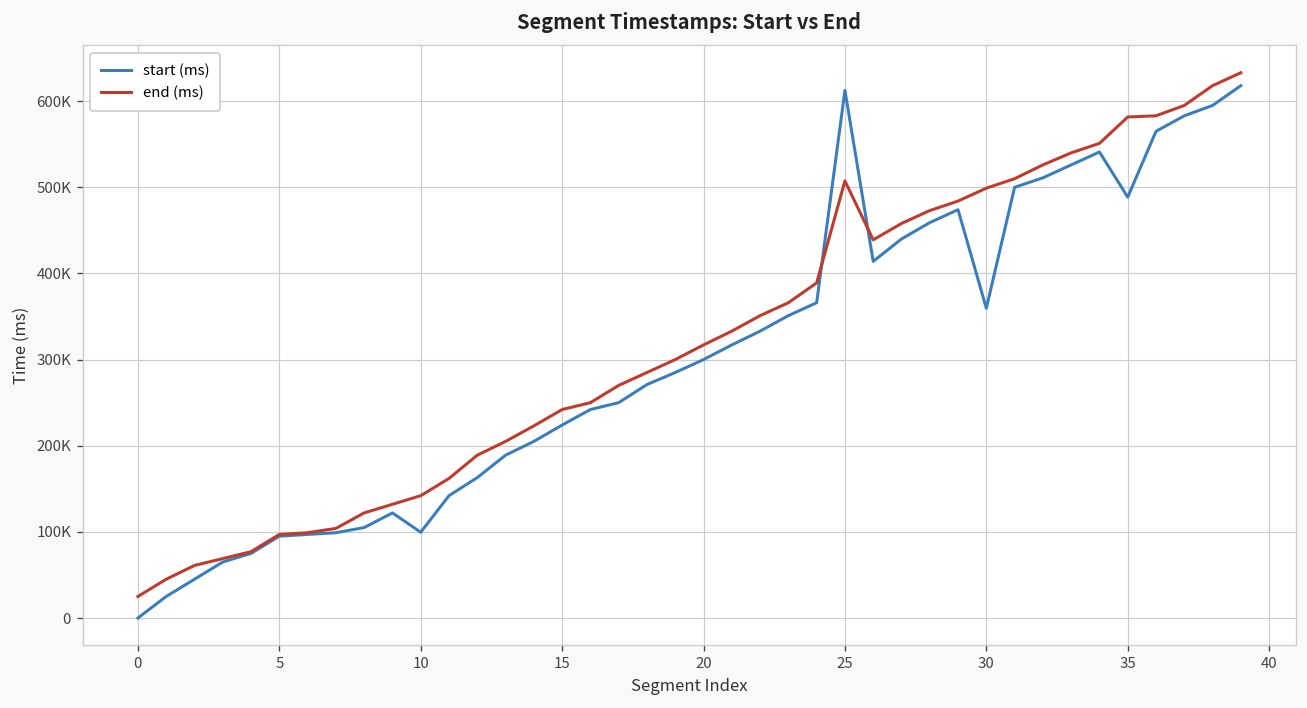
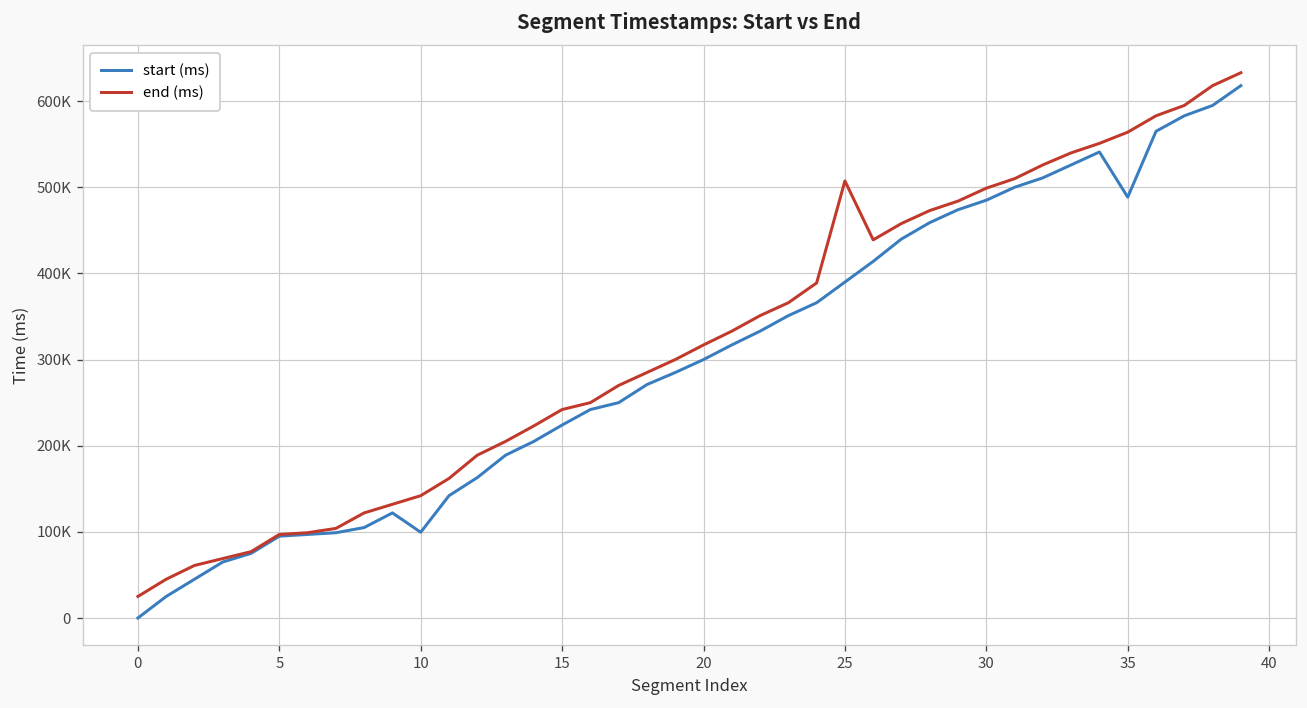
start (ms), 25: 610000 -> 390000
start (ms), 30: 360000 -> 490000
end (ms), 35: 580000 -> 560000
